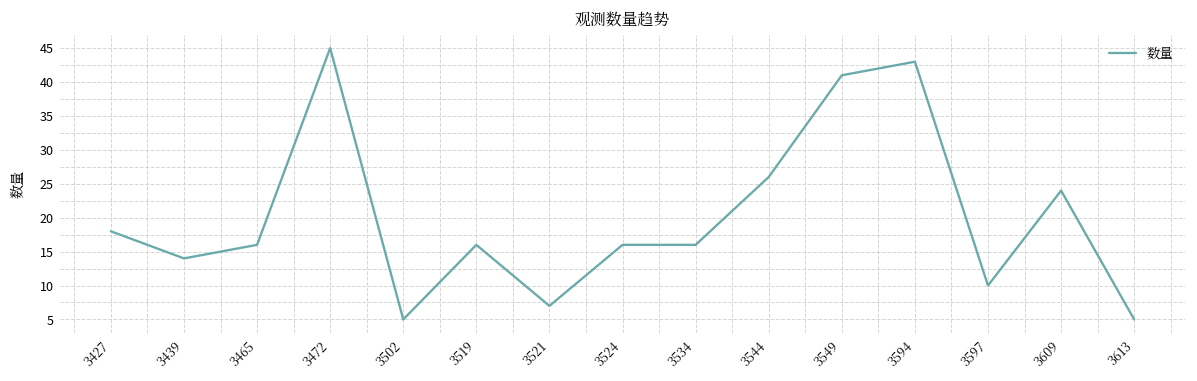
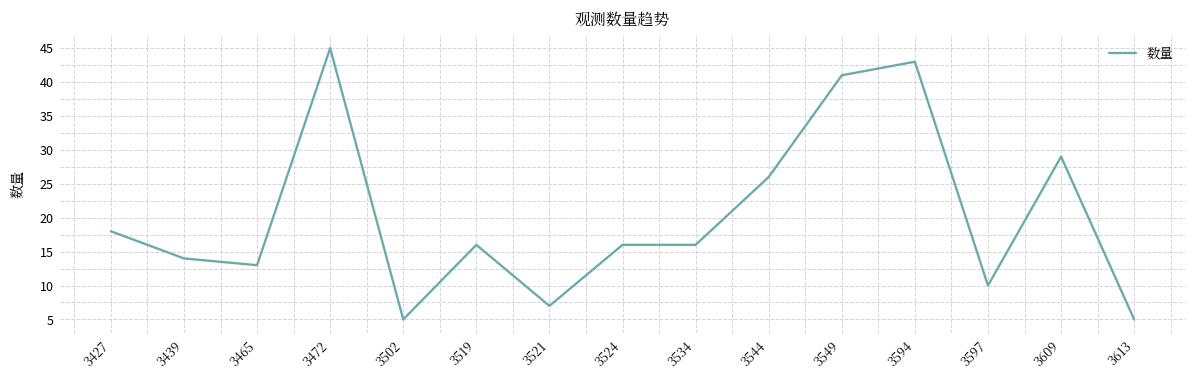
3465: 16 -> 13
3609: 24 -> 29
